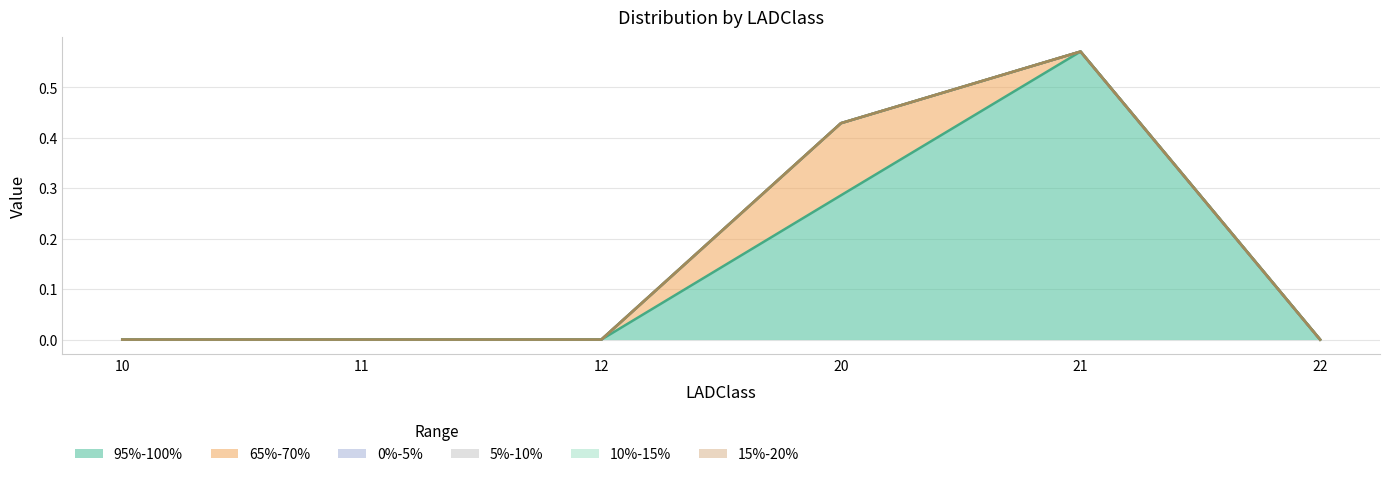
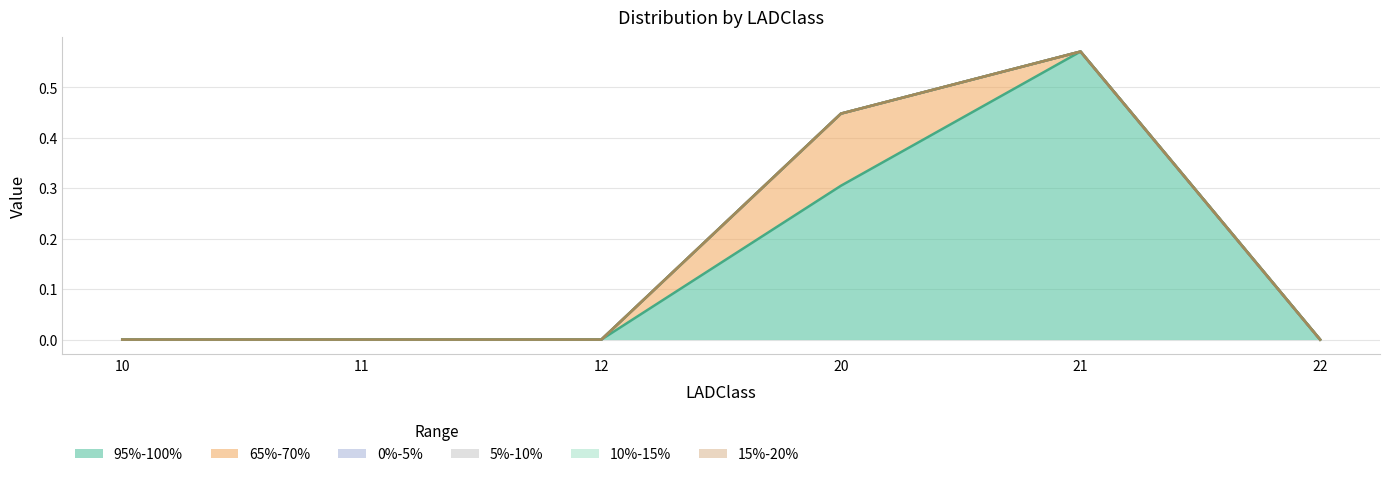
95%-100%, 20: 0.29 -> 0.31
